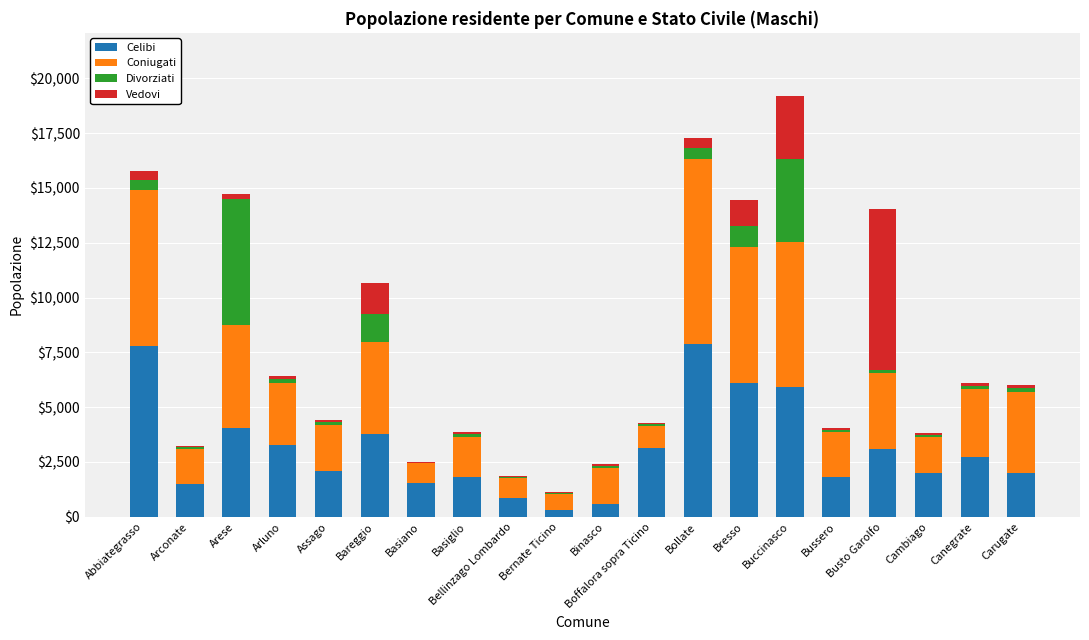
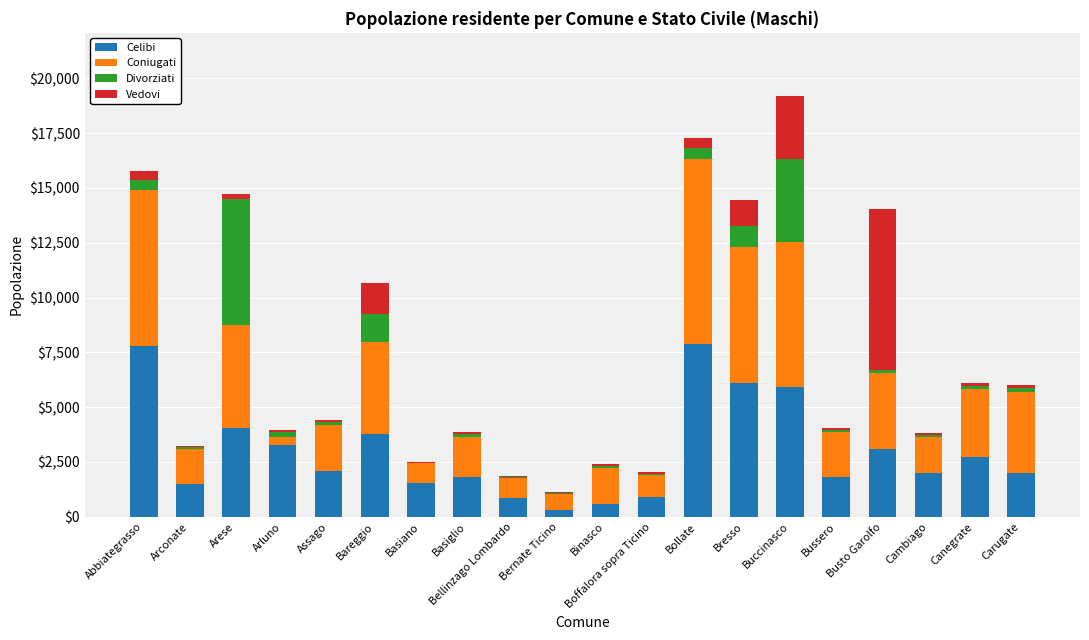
Coniugati, Arluno: $2,800 -> $400
Celibi, Boffalora sopra Ticino: $3,200 -> $900
